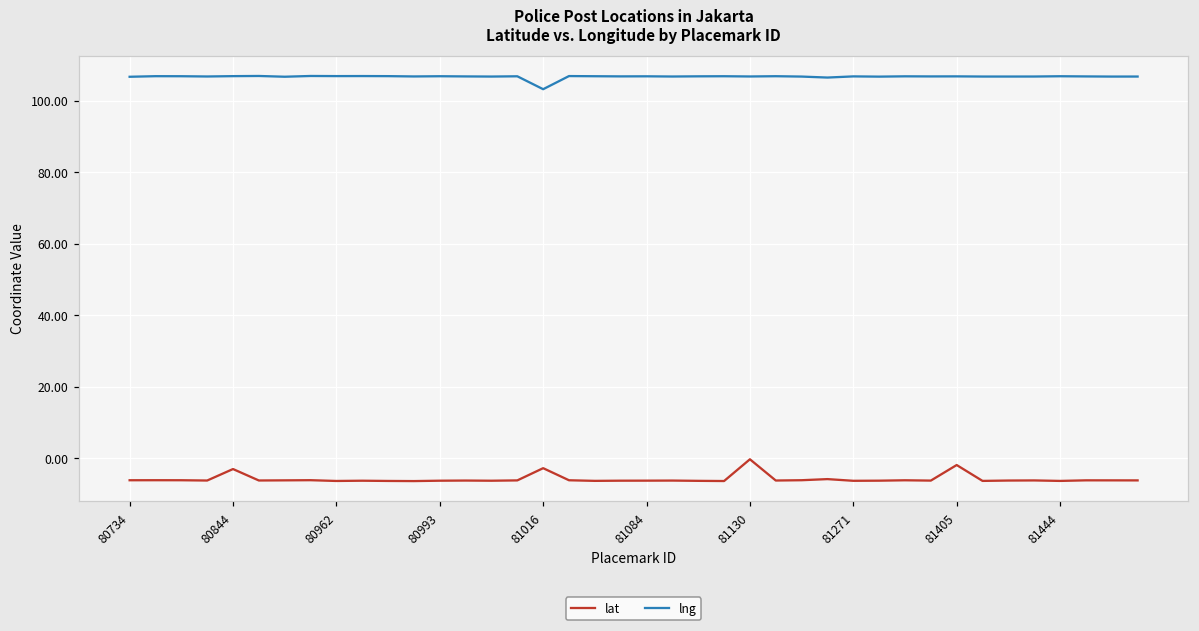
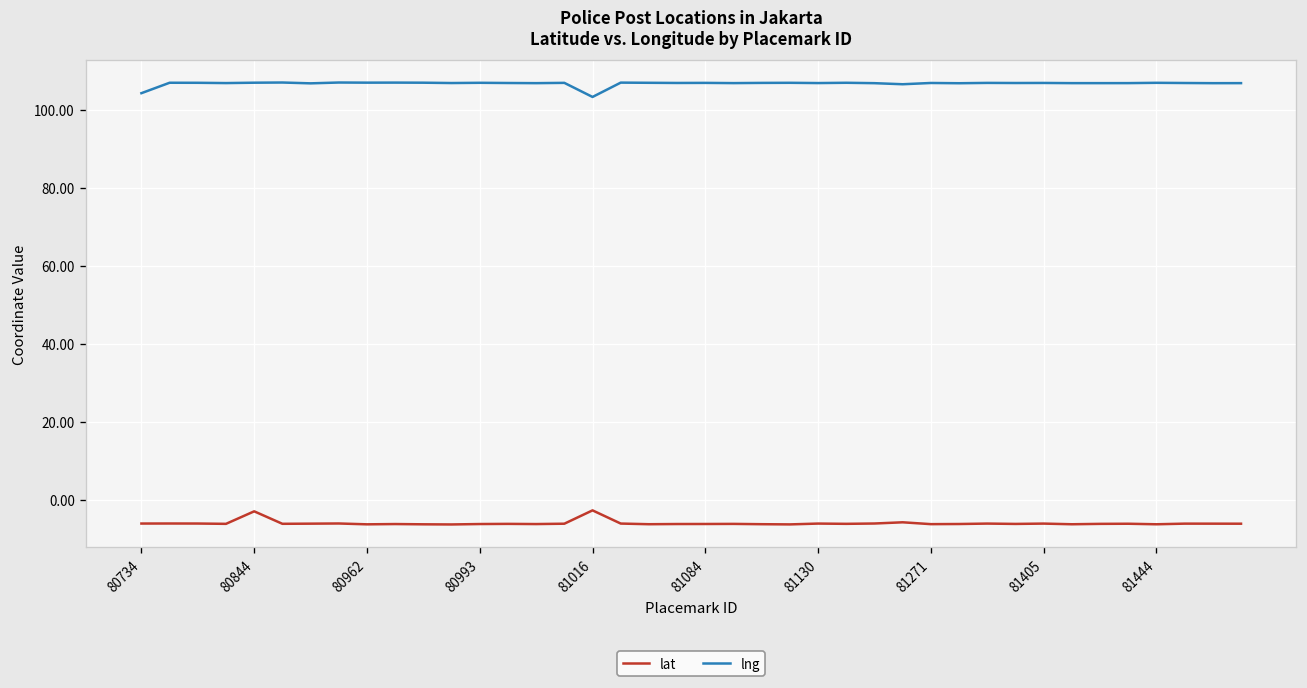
lng, 80734: 107 -> 104
lat, 81130: 0 -> -6
lat, 81405: -2 -> -6
